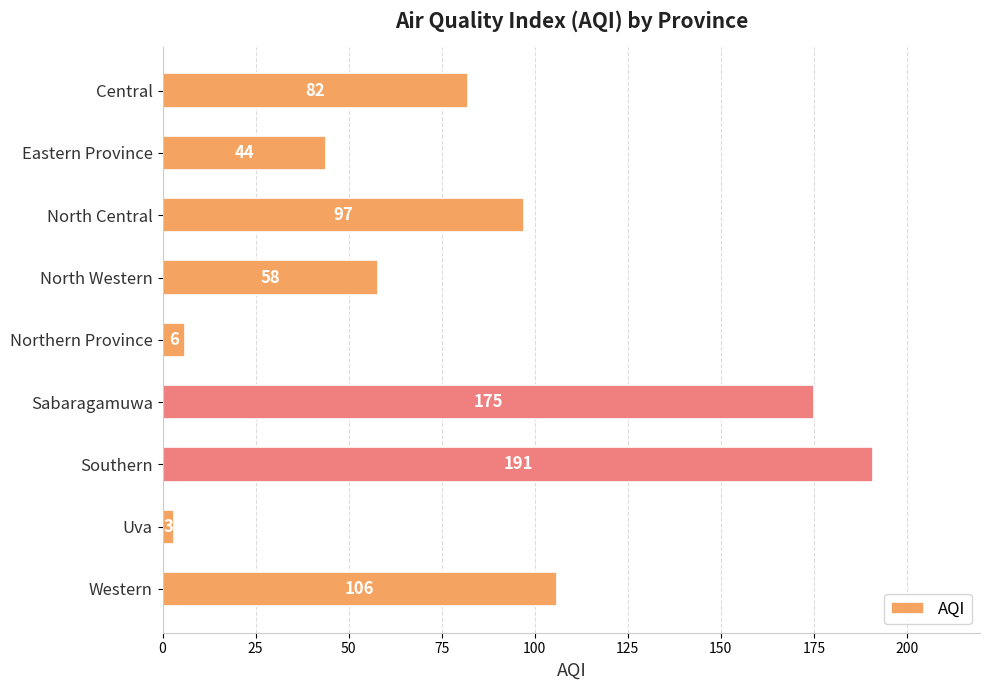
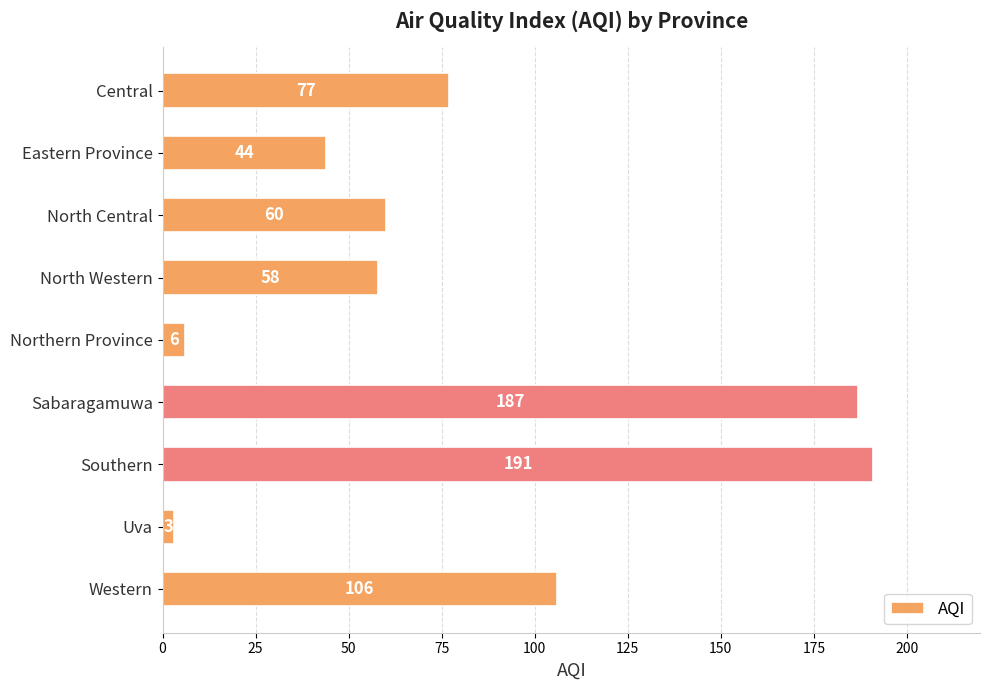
Central: 82 -> 77
North Central: 97 -> 60
Sabaragamuwa: 175 -> 187
